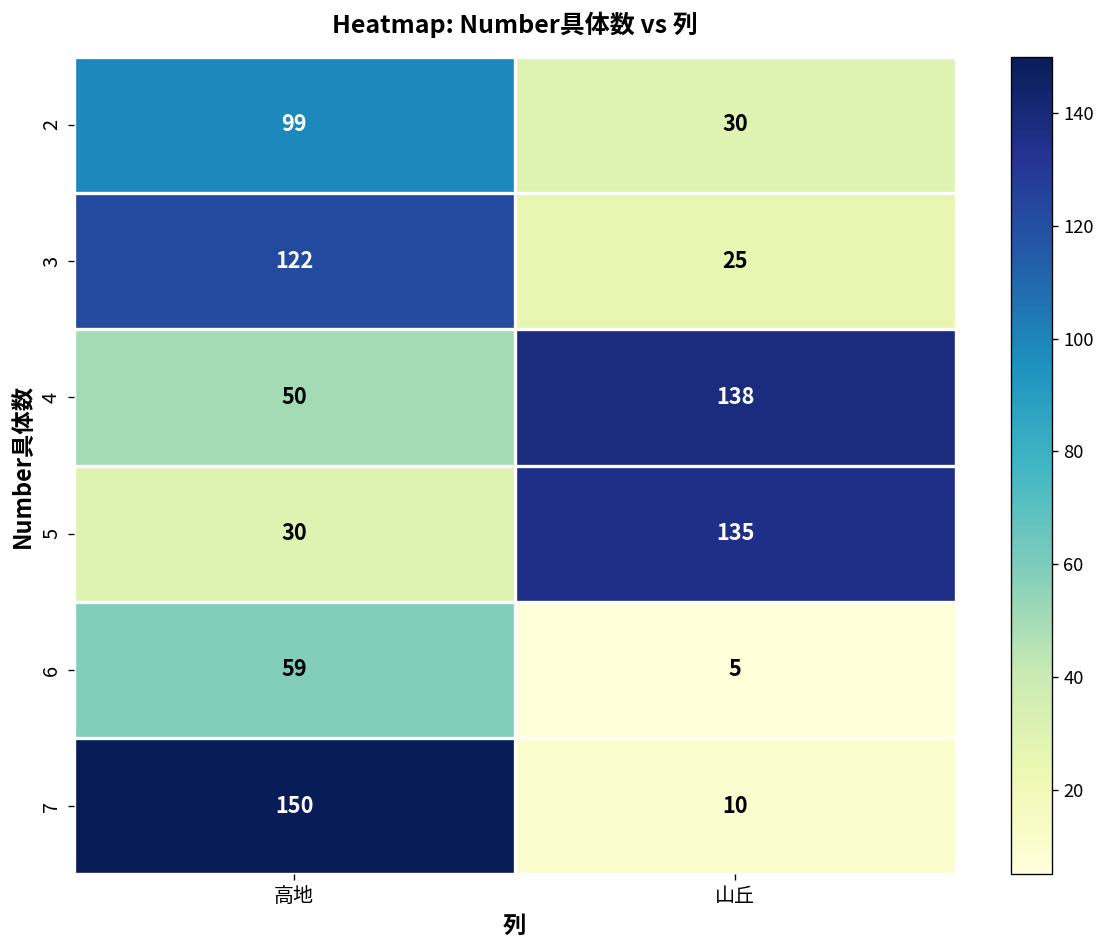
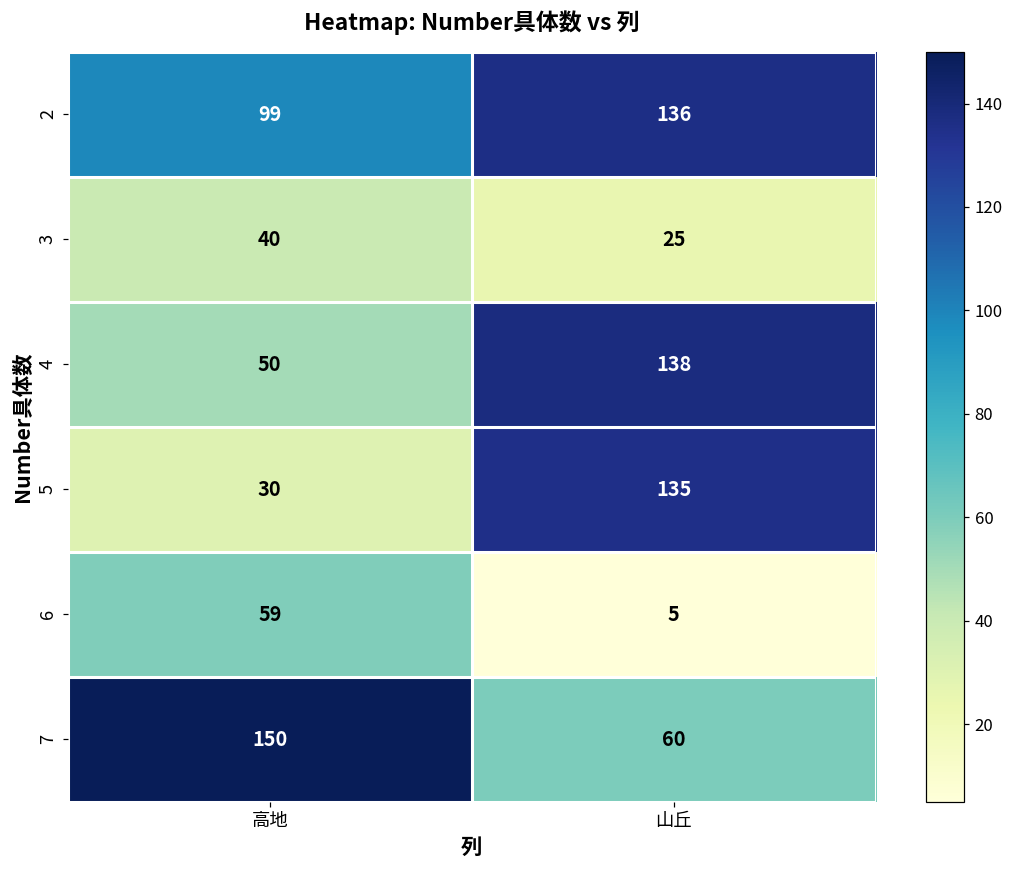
2, 山丘: 30 -> 136
3, 高地: 122 -> 40
7, 山丘: 10 -> 60
